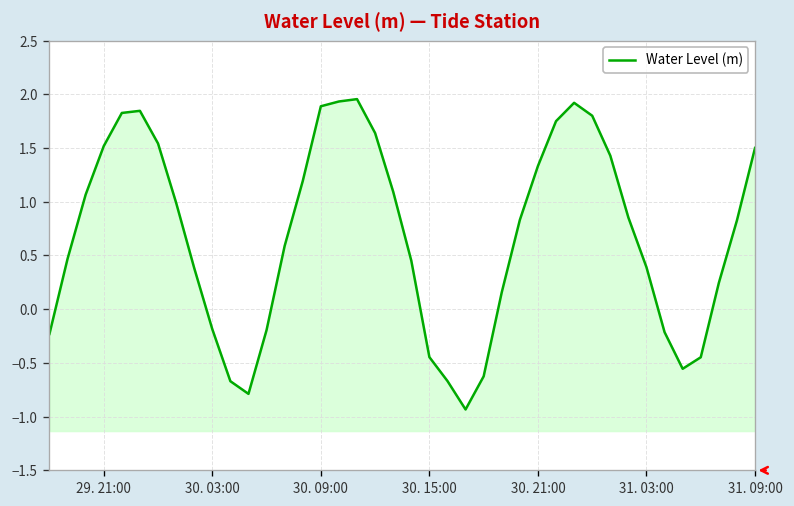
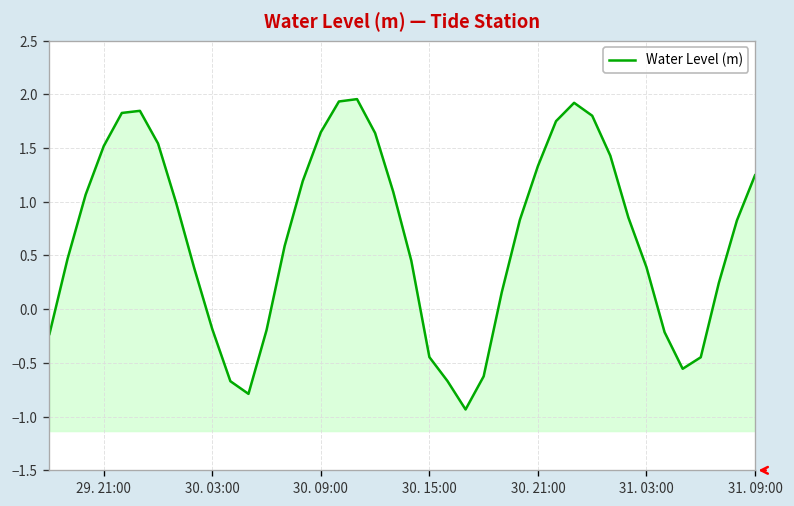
30. 09:00: 1.9 -> 1.6
31. 09:00: 1.5 -> 1.2
